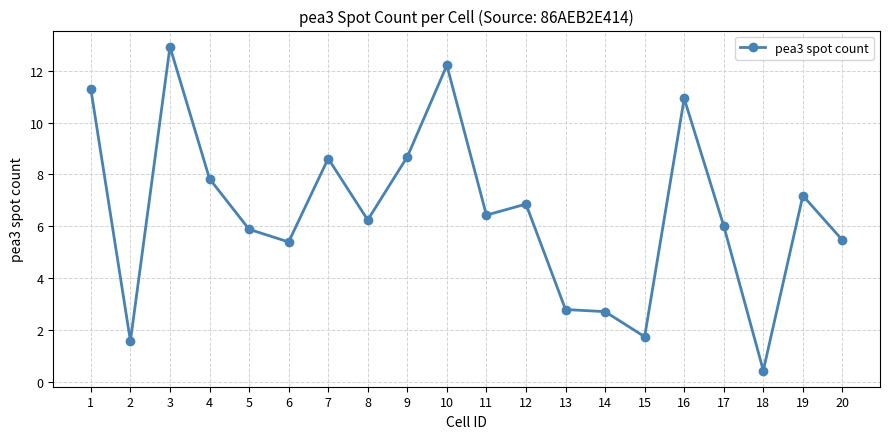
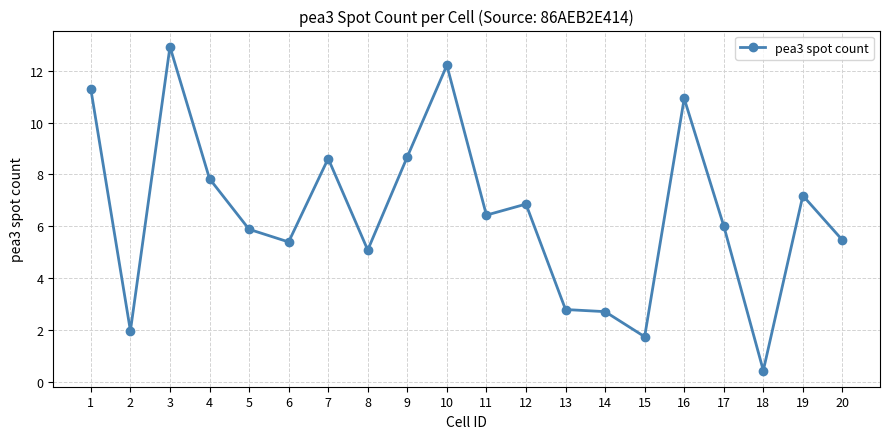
2: 1.6 -> 2.0
8: 6.2 -> 5.1
